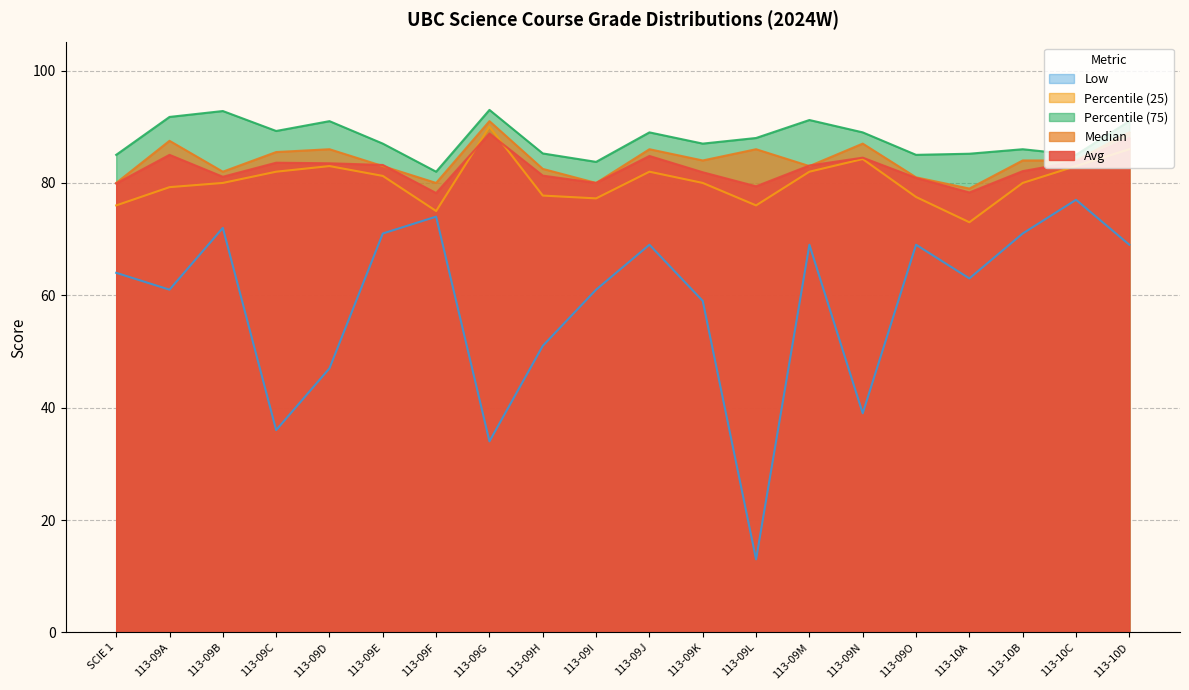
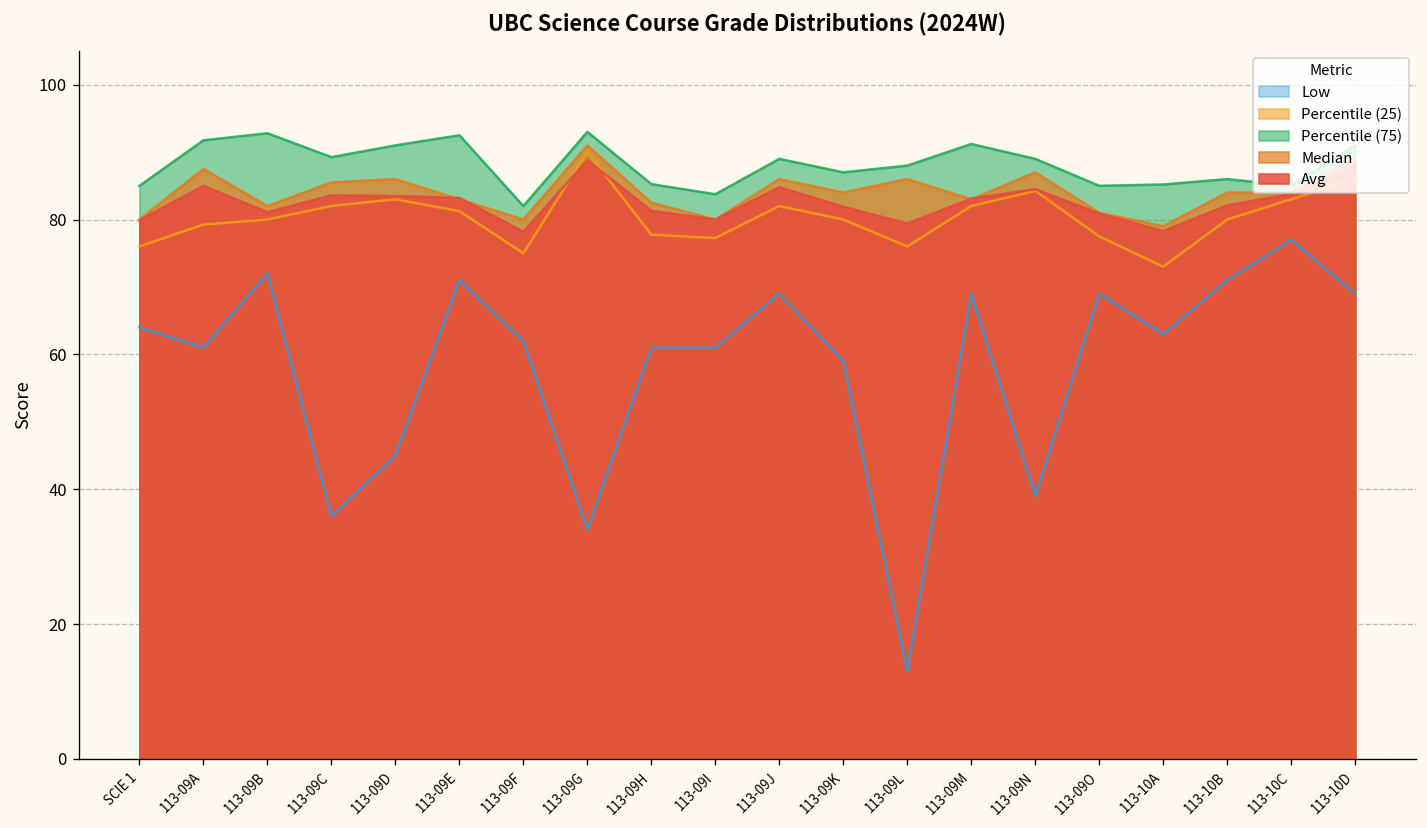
Low, 113-09D: 47 -> 45
Percentile (75), 113-09E: 87 -> 93
Low, 113-09F: 74 -> 62
Low, 113-09H: 51 -> 61
